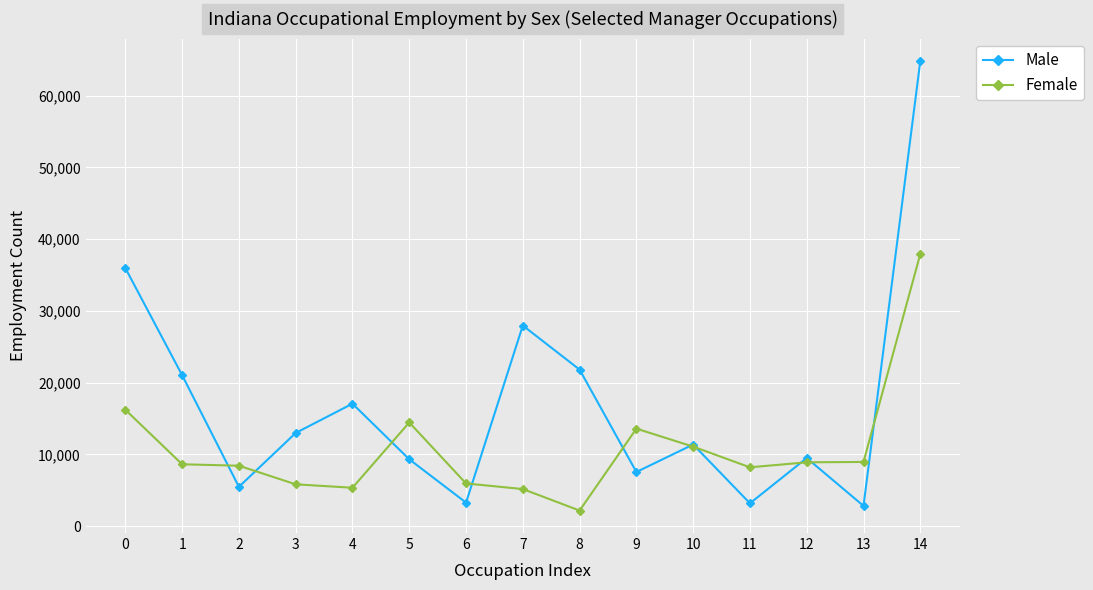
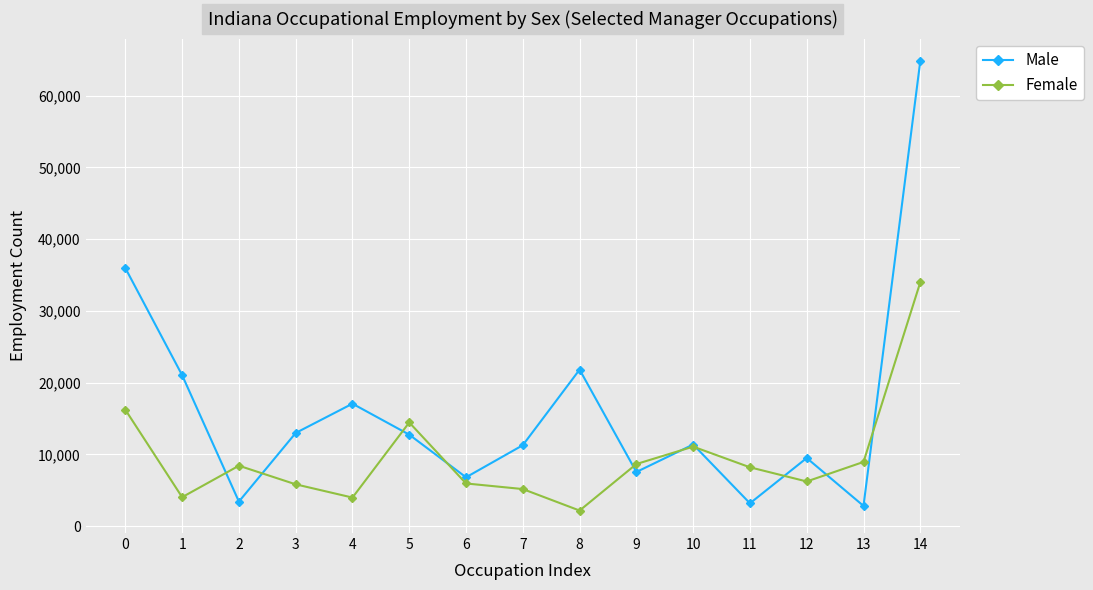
Female, 1: 9,000 -> 4,000
Male, 2: 5,000 -> 3,000
Female, 4: 5,000 -> 4,000
Male, 5: 9,000 -> 13,000
Male, 6: 3,000 -> 7,000
Male, 7: 28,000 -> 11,000
Female, 9: 14,000 -> 9,000
Female, 12: 9,000 -> 6,000
Female, 14: 38,000 -> 34,000
